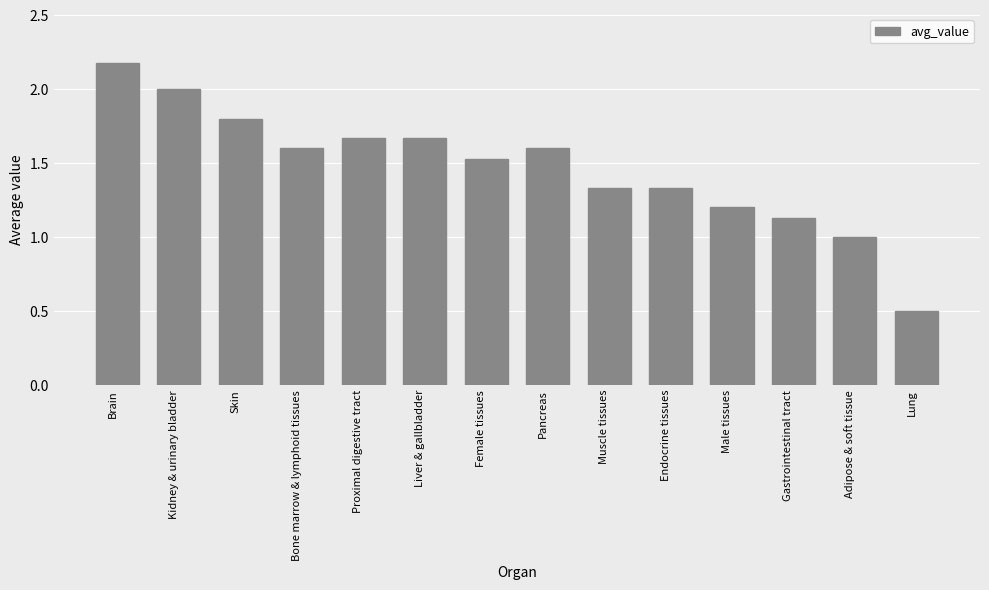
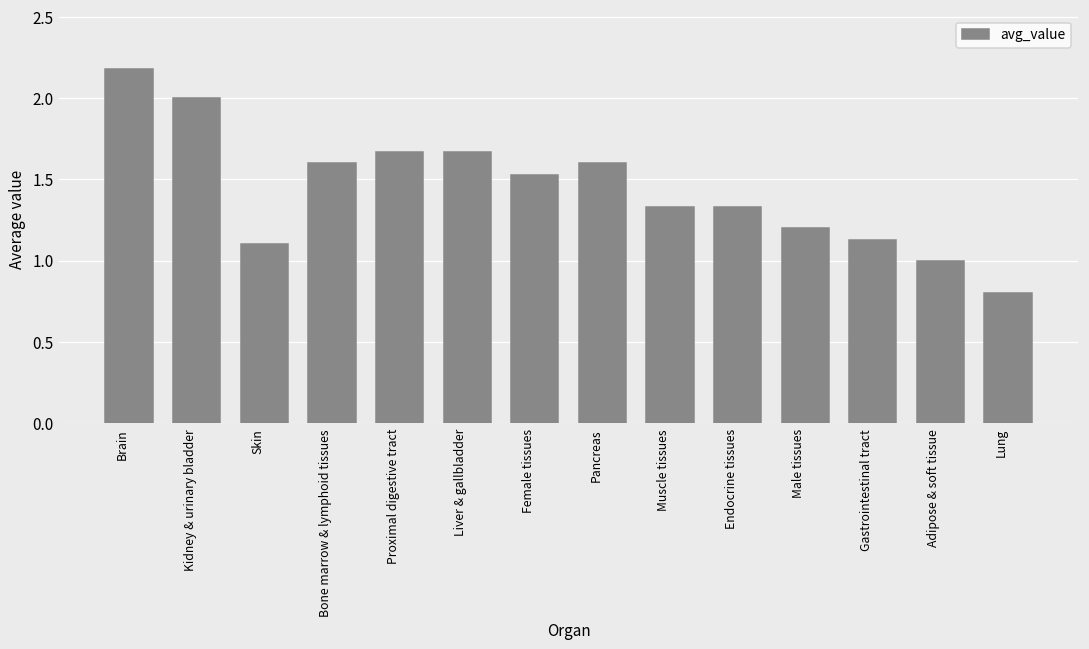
Skin: 1.8 -> 1.1
Lung: 0.5 -> 0.8
